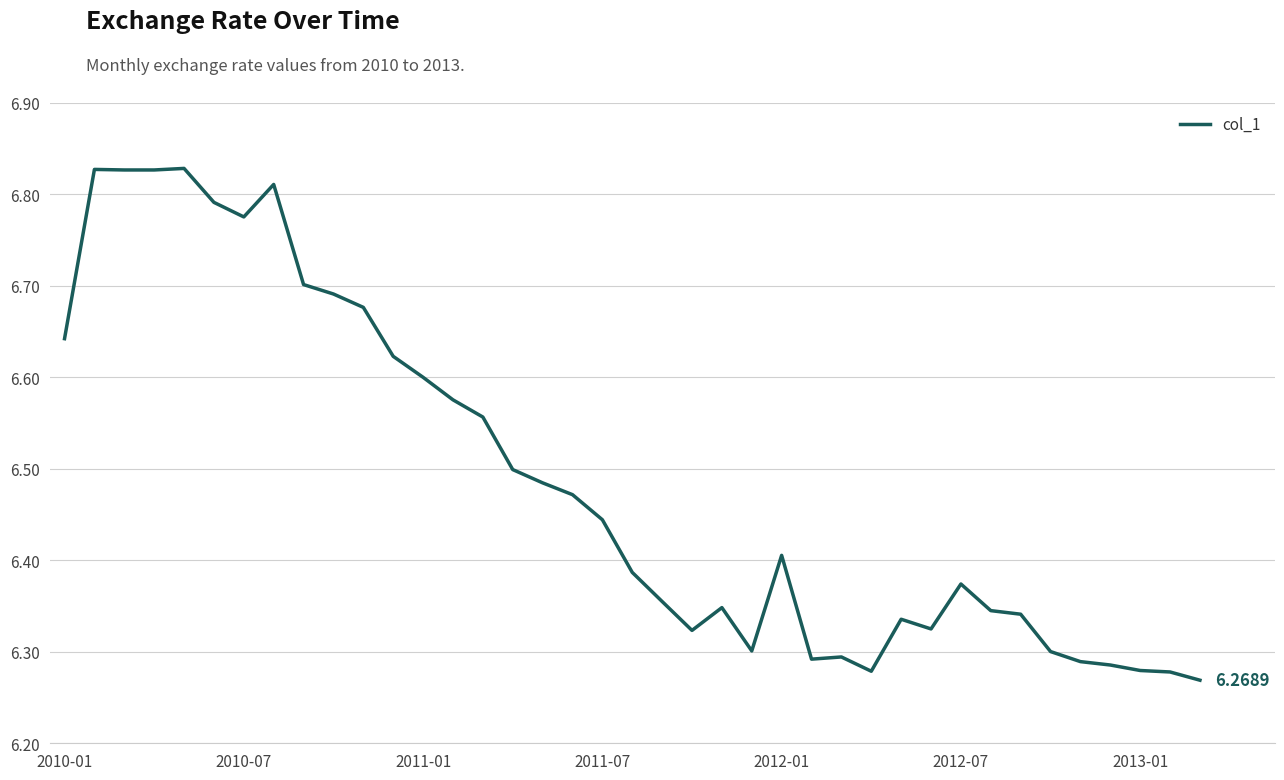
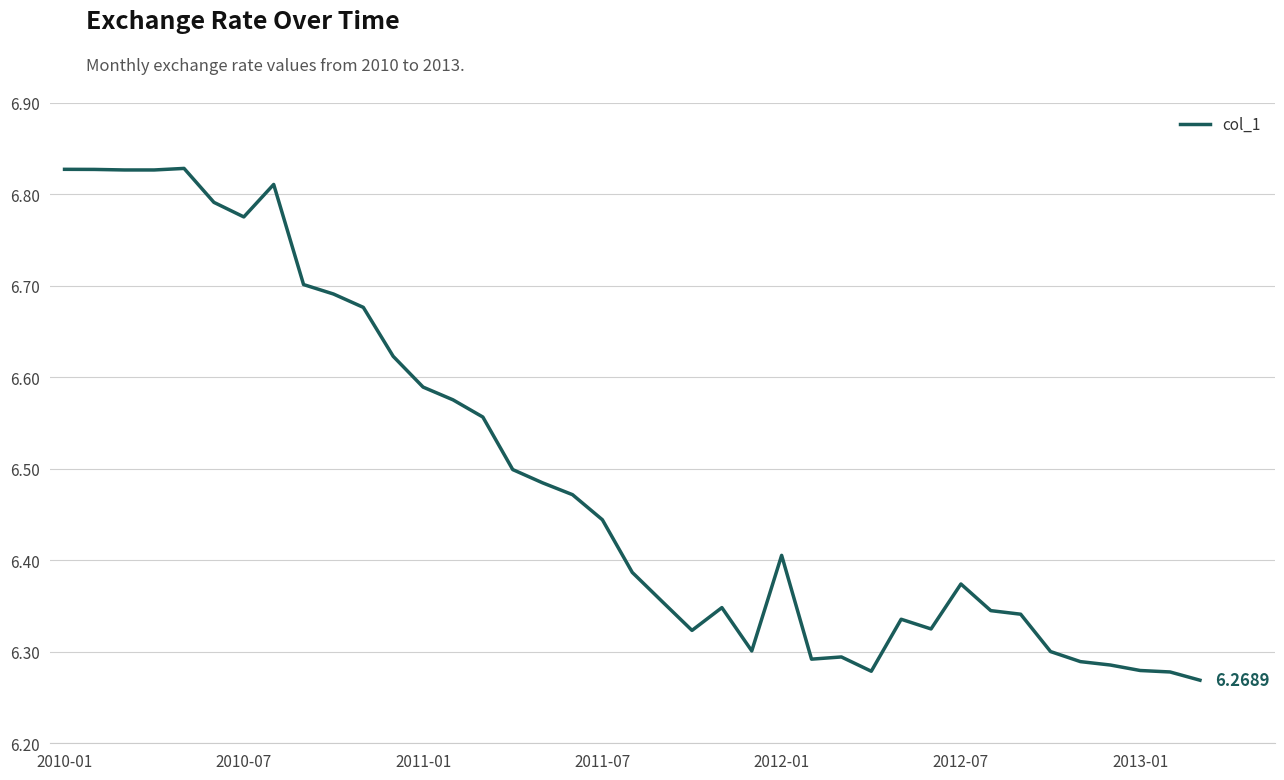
2010-01: 6.64 -> 6.83
2011-01: 6.60 -> 6.59
